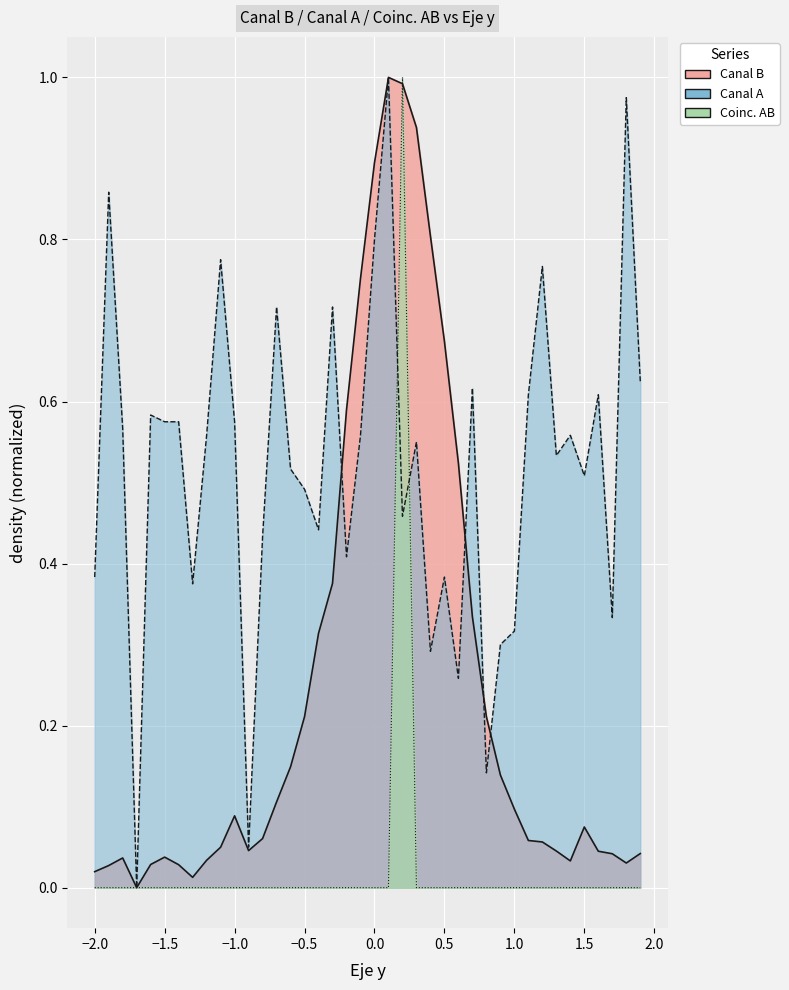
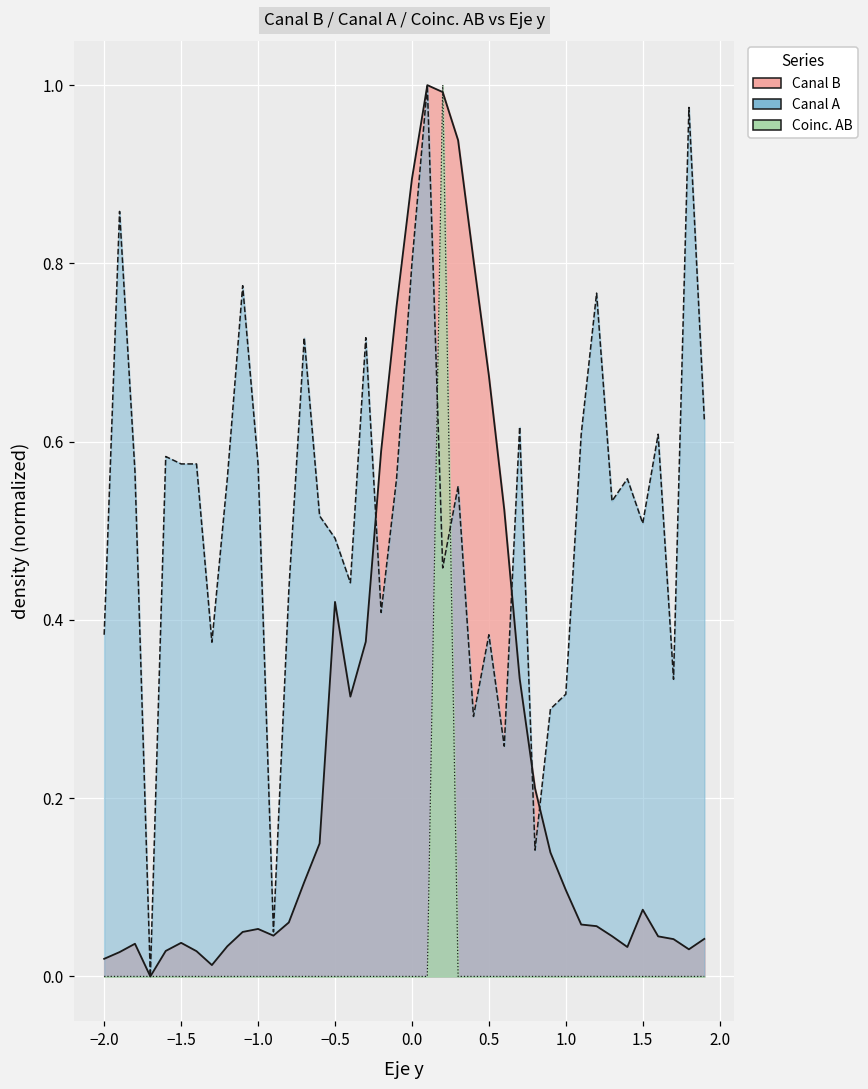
Canal B, −1.0: 0.09 -> 0.05
Canal B, −0.5: 0.21 -> 0.42
